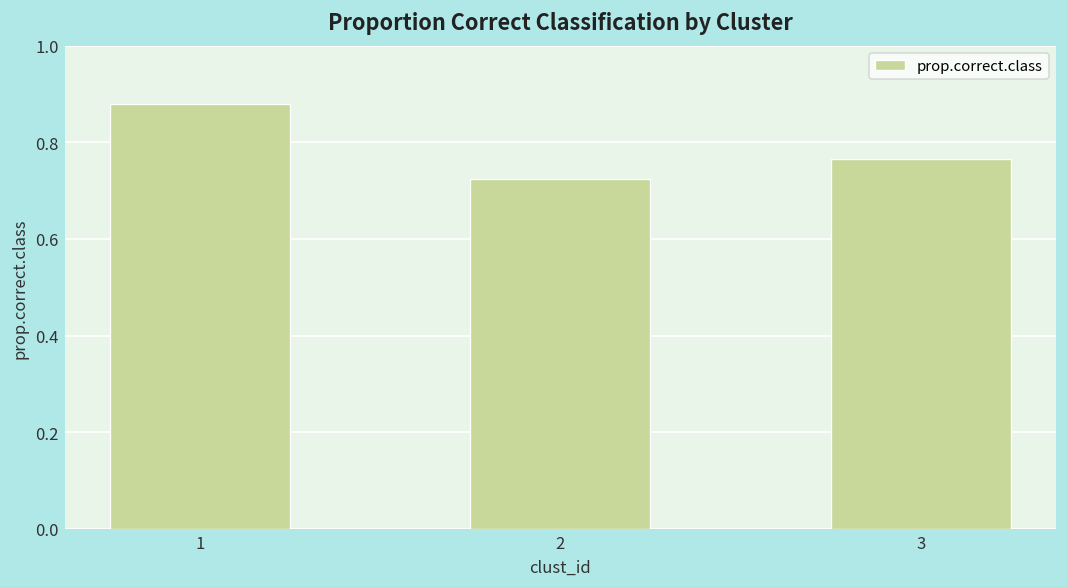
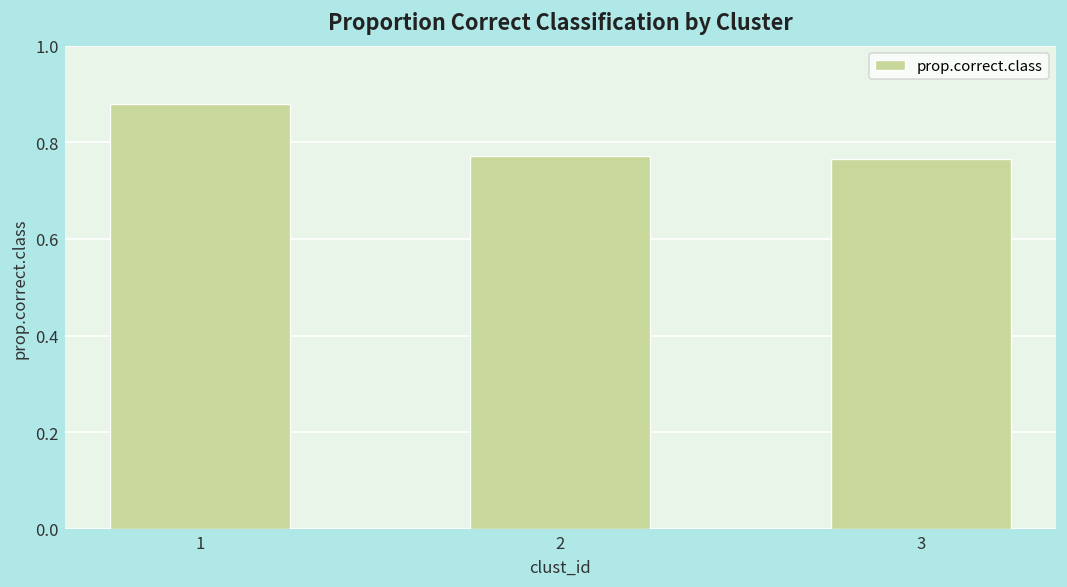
2: 0.72 -> 0.77
